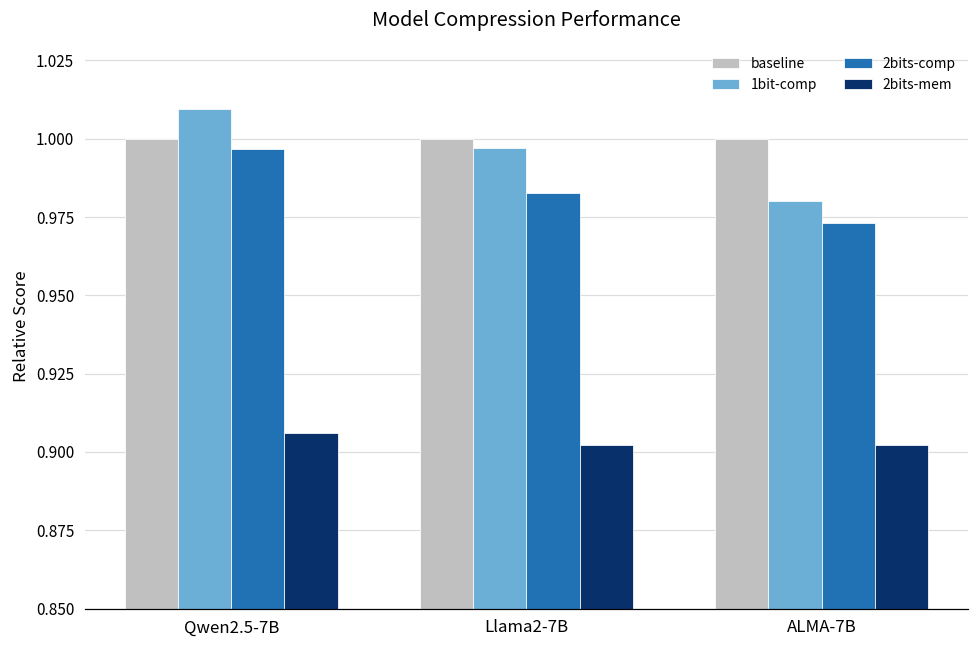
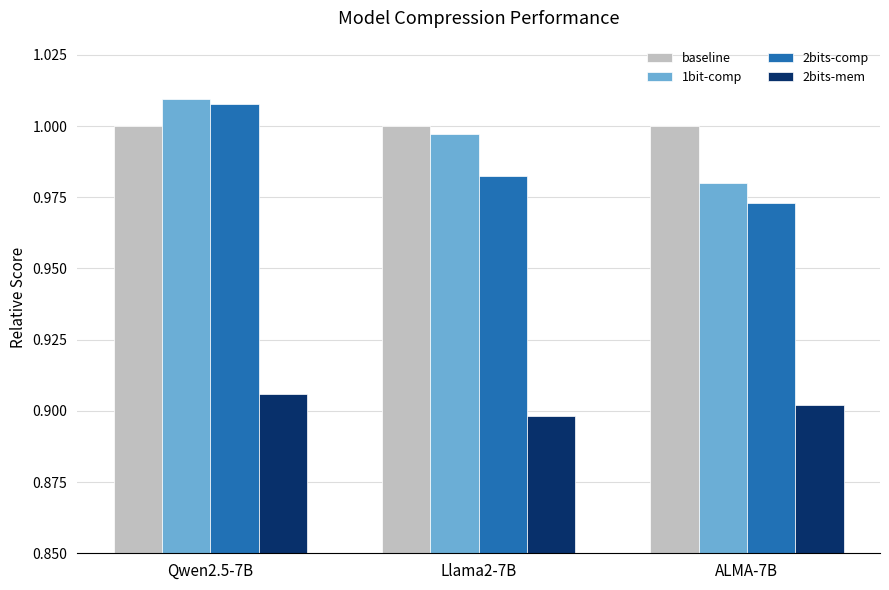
2bits-comp, Qwen2.5-7B: 0.997 -> 1.008
2bits-mem, Llama2-7B: 0.902 -> 0.898
